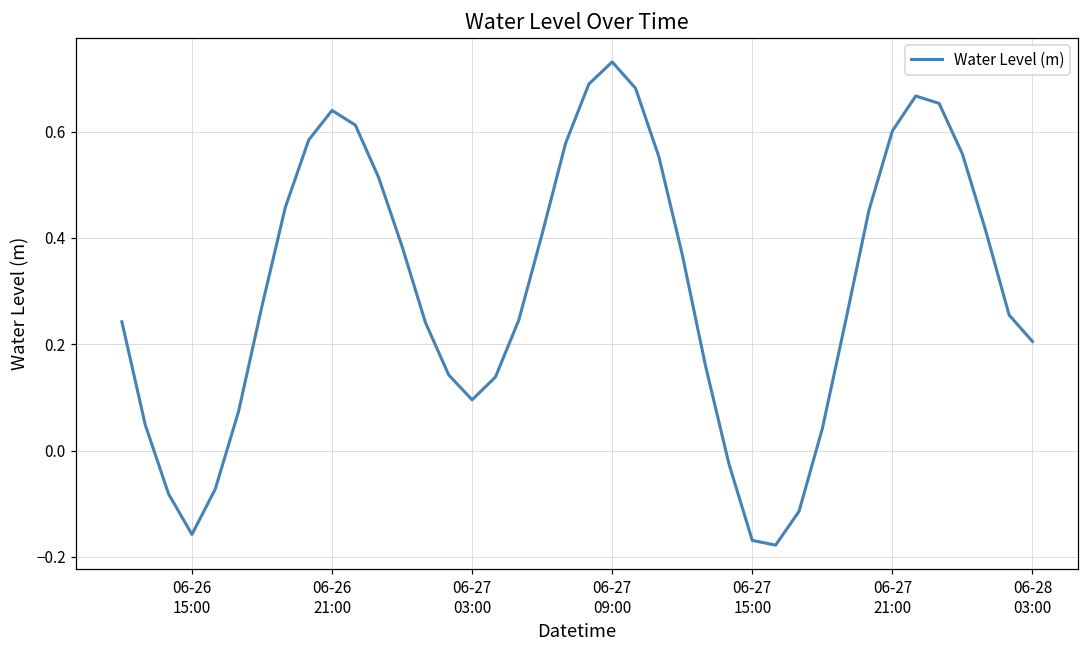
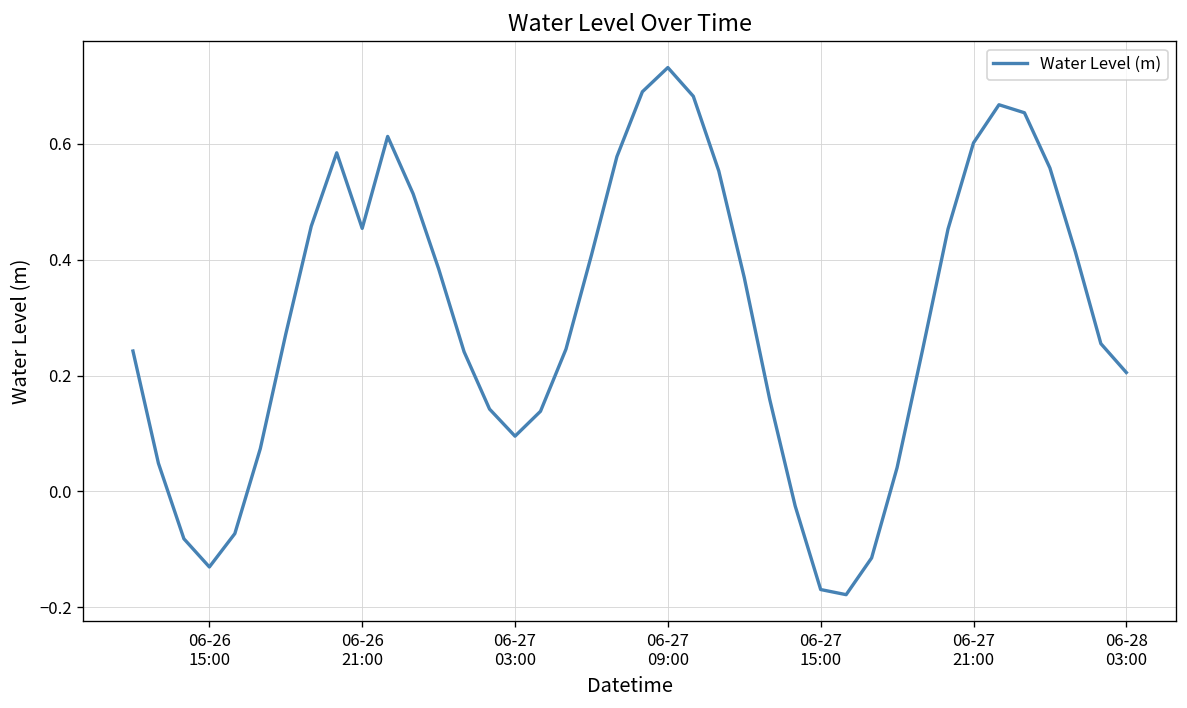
06-26 15:00: -0.16 -> -0.13
06-26 21:00: 0.64 -> 0.45
